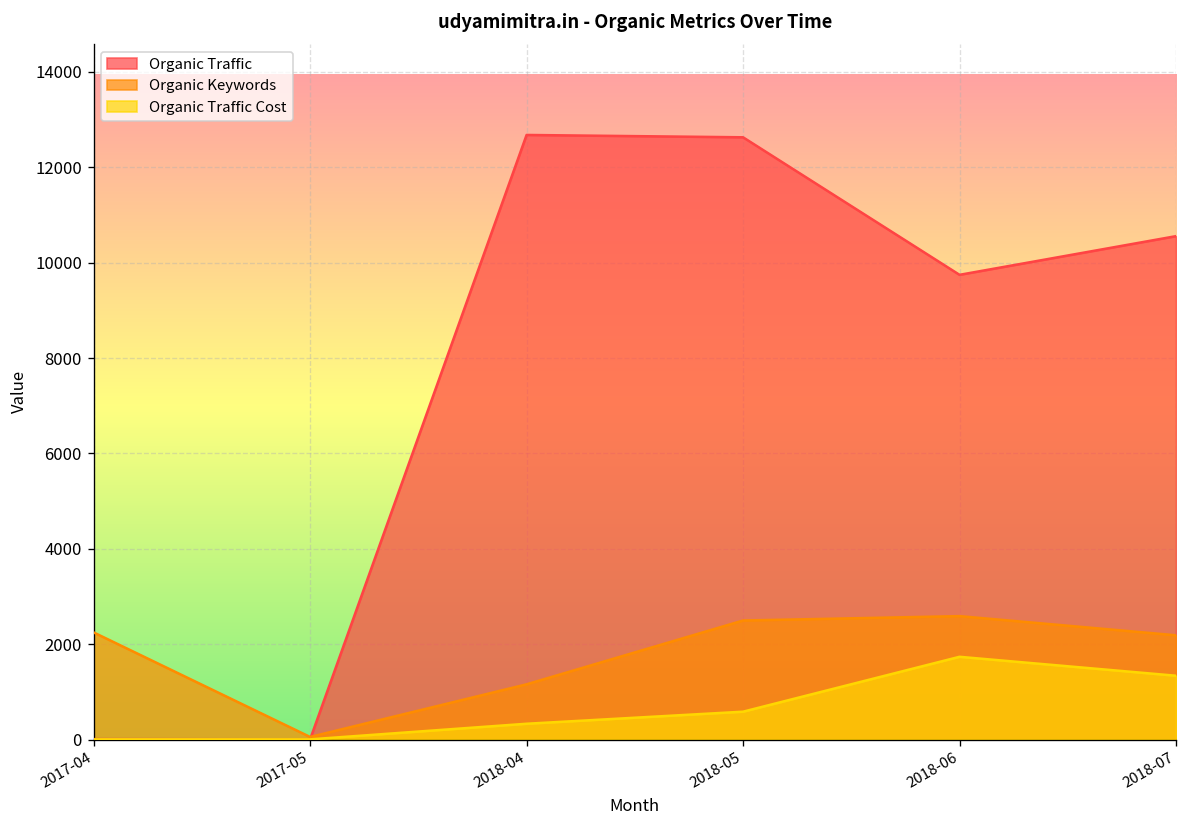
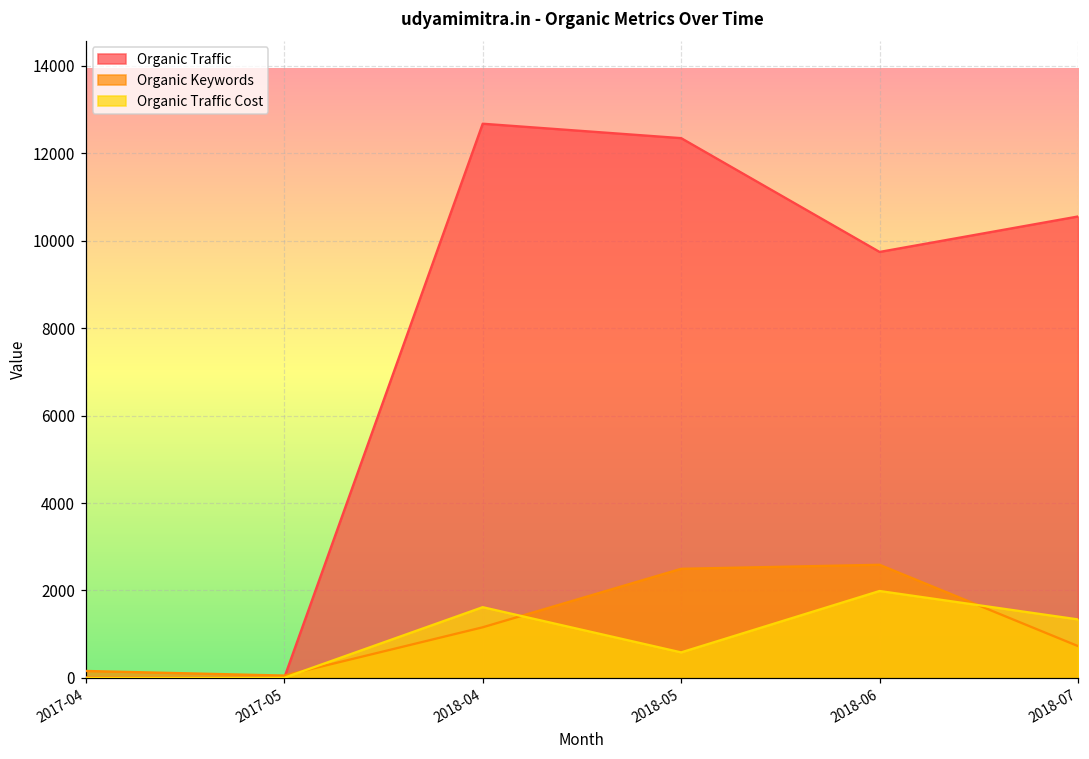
Organic Keywords, 2017-04: 2200 -> 200
Organic Traffic Cost, 2018-04: 300 -> 1600
Organic Traffic, 2018-05: 12600 -> 12300
Organic Traffic Cost, 2018-06: 1700 -> 2000
Organic Keywords, 2018-07: 2200 -> 700
